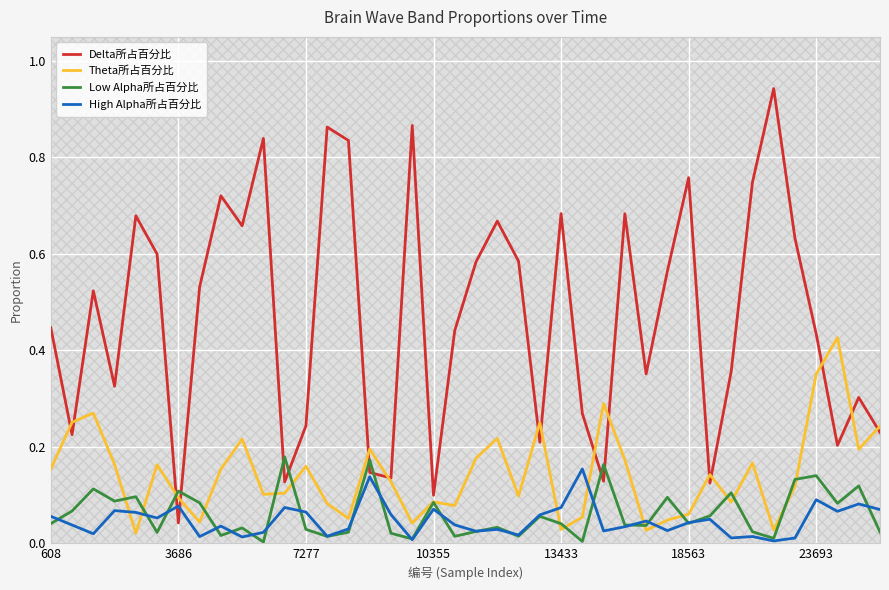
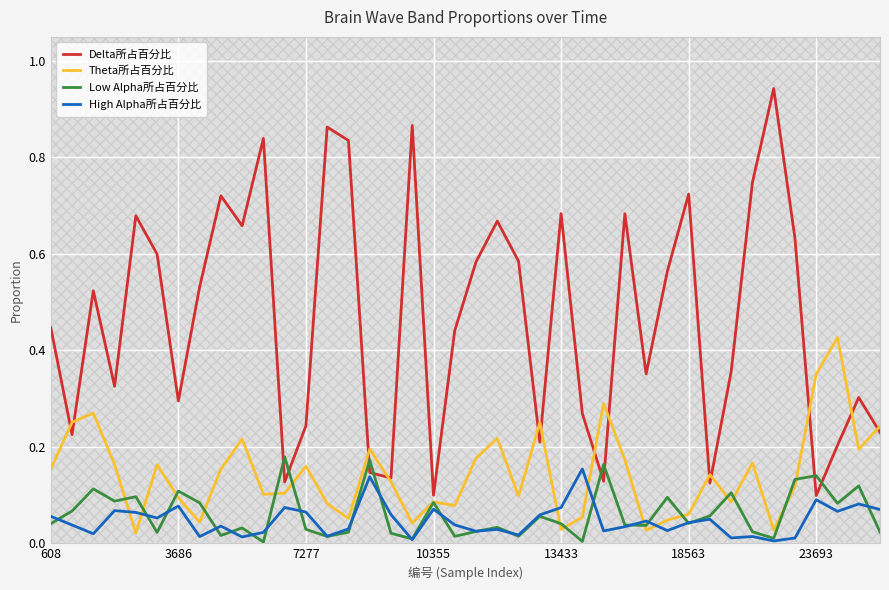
Delta所占百分比, 3686: 0.04 -> 0.30
Delta所占百分比, 18563: 0.76 -> 0.72
Delta所占百分比, 23693: 0.43 -> 0.10
